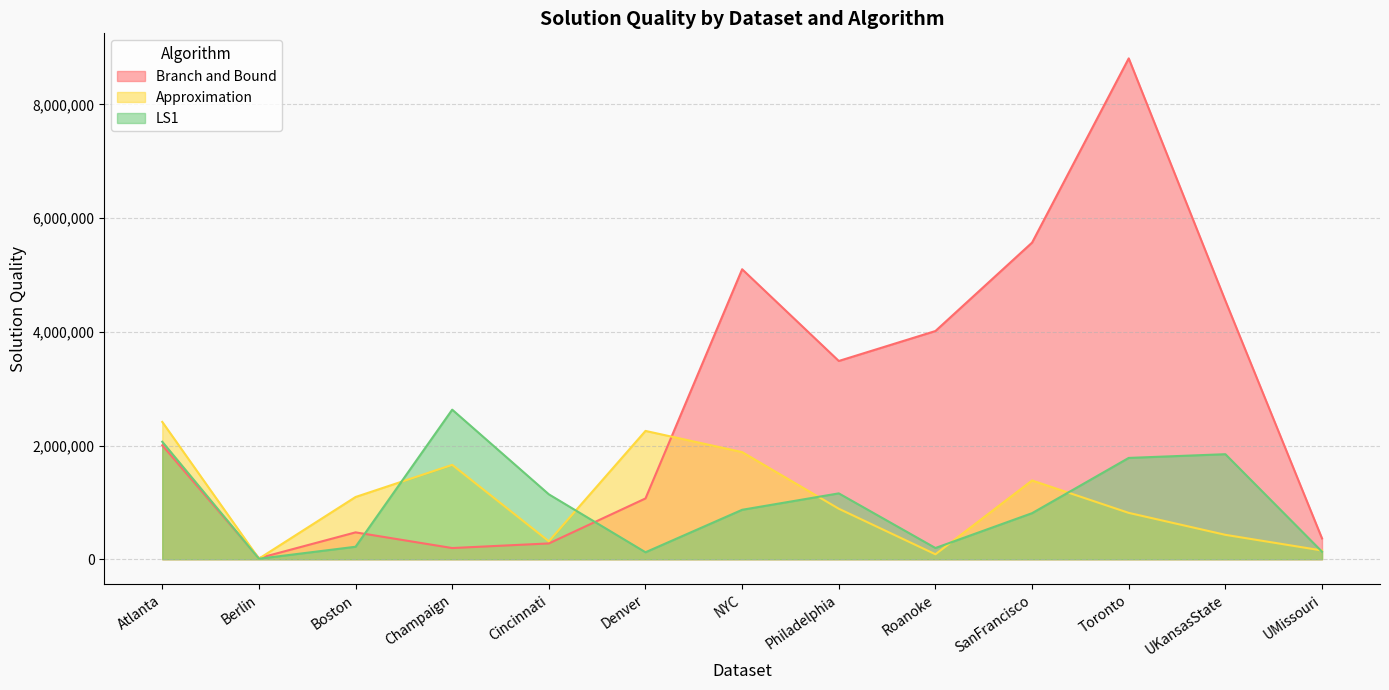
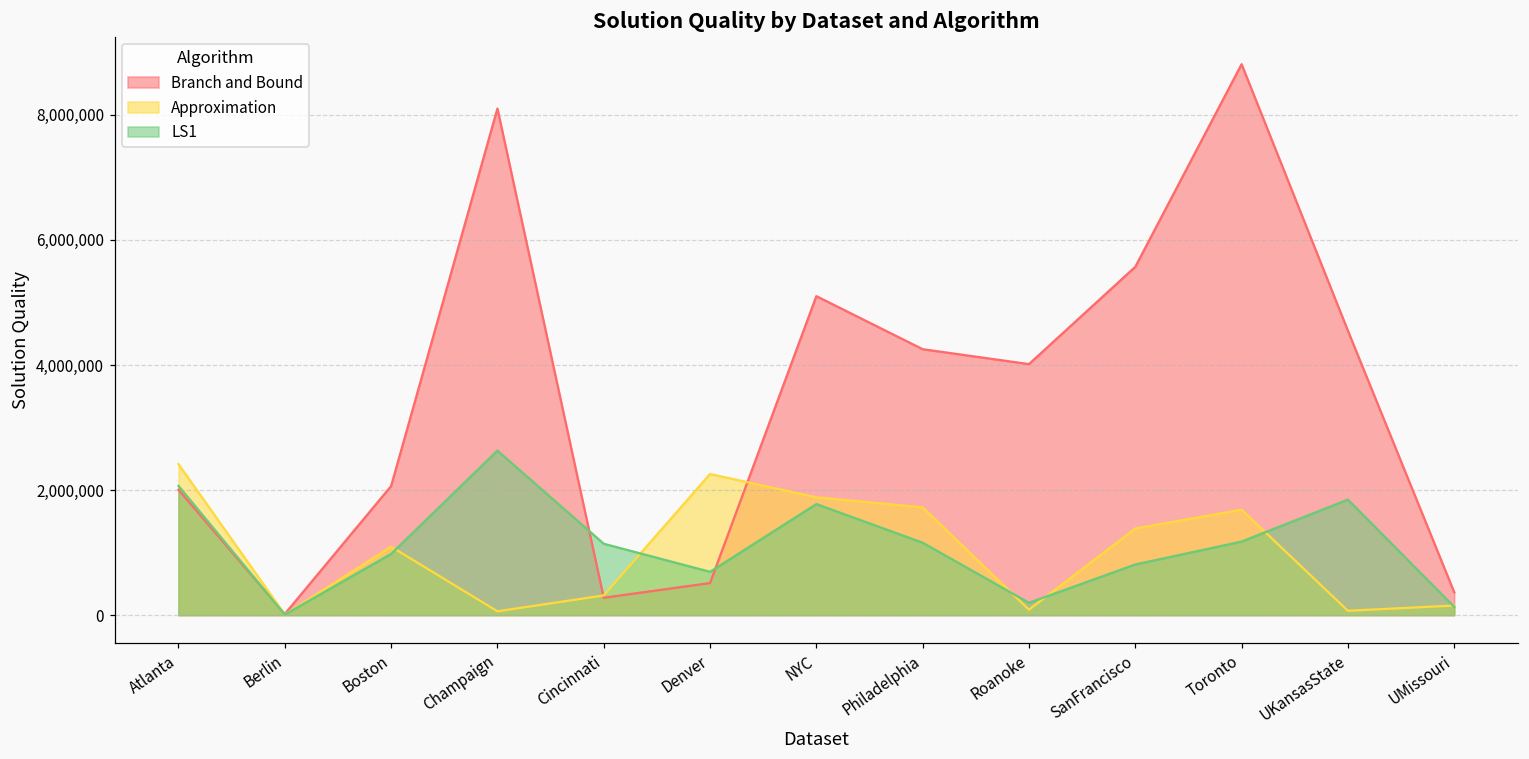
Branch and Bound, Boston: 500,000 -> 2,100,000
LS1, Boston: 200,000 -> 1,000,000
Branch and Bound, Champaign: 200,000 -> 8,100,000
Approximation, Champaign: 1,700,000 -> 100,000
Branch and Bound, Denver: 1,100,000 -> 500,000
LS1, Denver: 100,000 -> 700,000
LS1, NYC: 900,000 -> 1,800,000
Branch and Bound, Philadelphia: 3,500,000 -> 4,300,000
Approximation, Philadelphia: 900,000 -> 1,700,000
Approximation, Toronto: 800,000 -> 1,700,000
LS1, Toronto: 1,800,000 -> 1,200,000
Approximation, UKansasState: 400,000 -> 100,000
